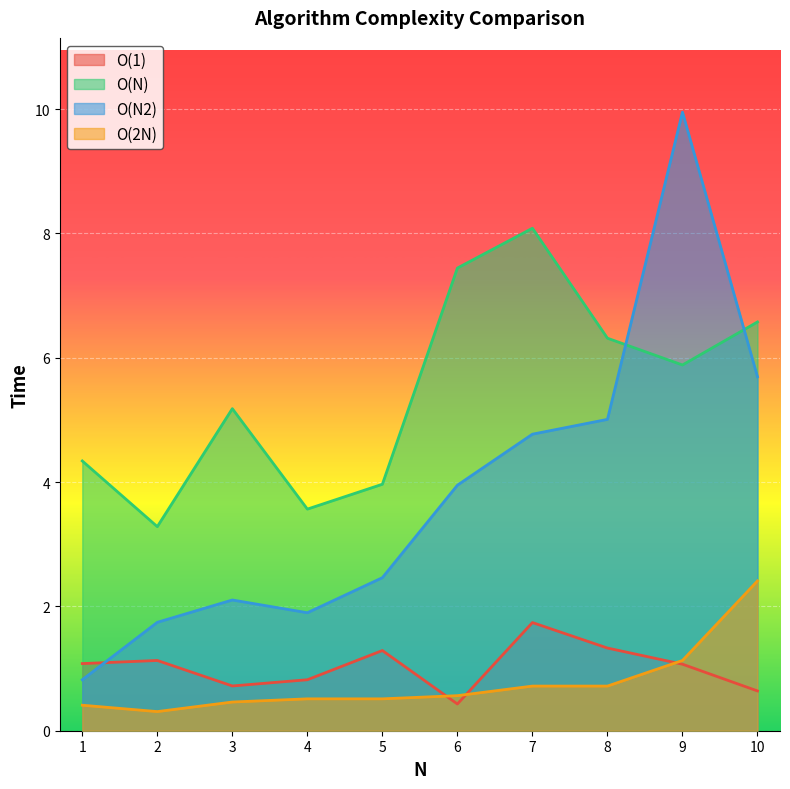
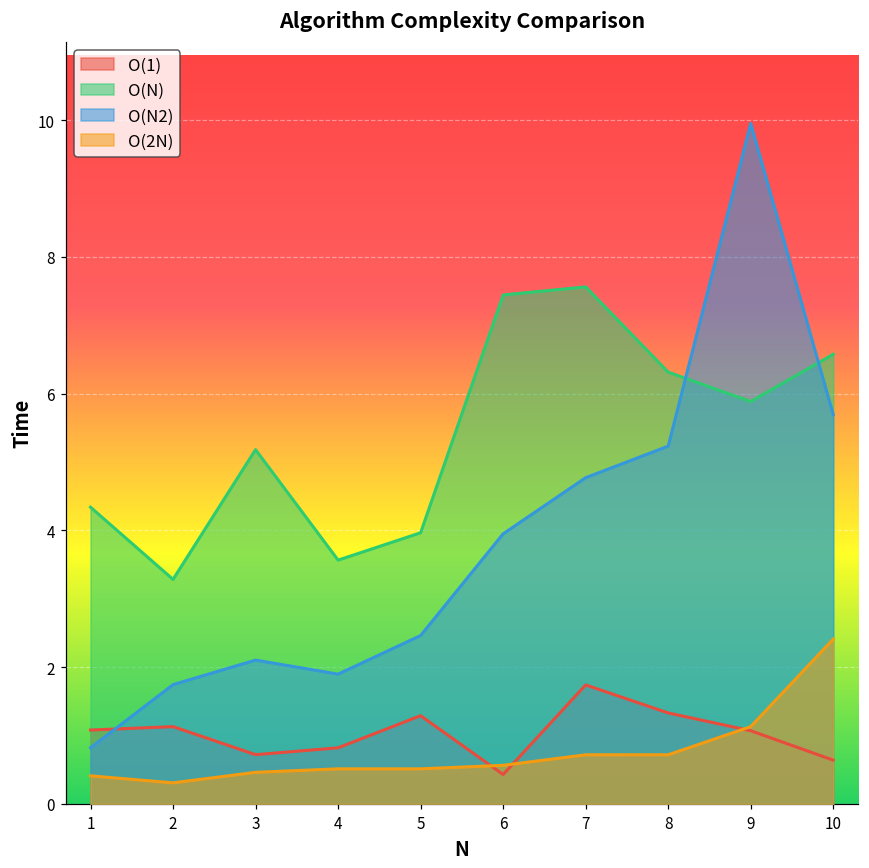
O(N), 7: 8.1 -> 7.6
O(N2), 8: 5.0 -> 5.2
